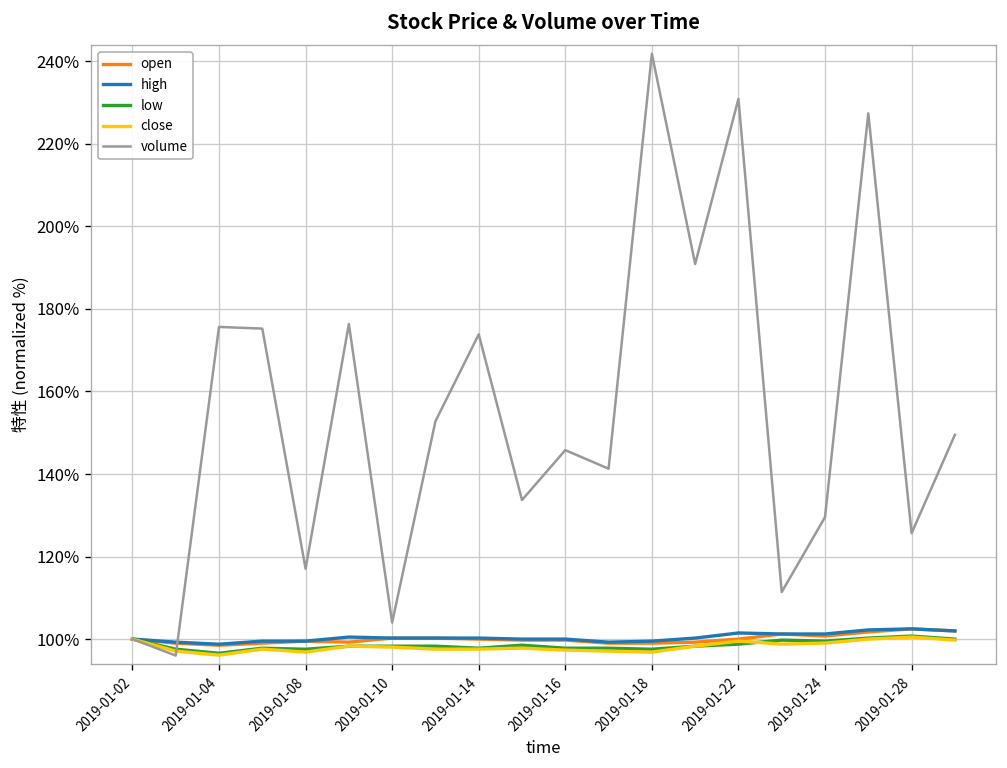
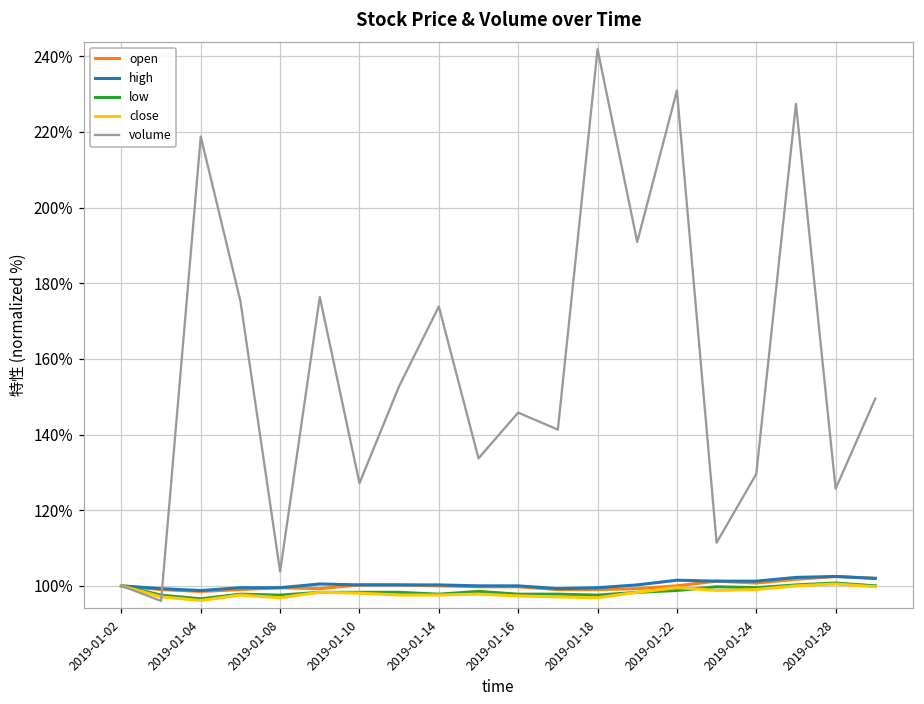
volume, 2019-01-04: 176% -> 219%
volume, 2019-01-08: 117% -> 104%
volume, 2019-01-10: 104% -> 127%
